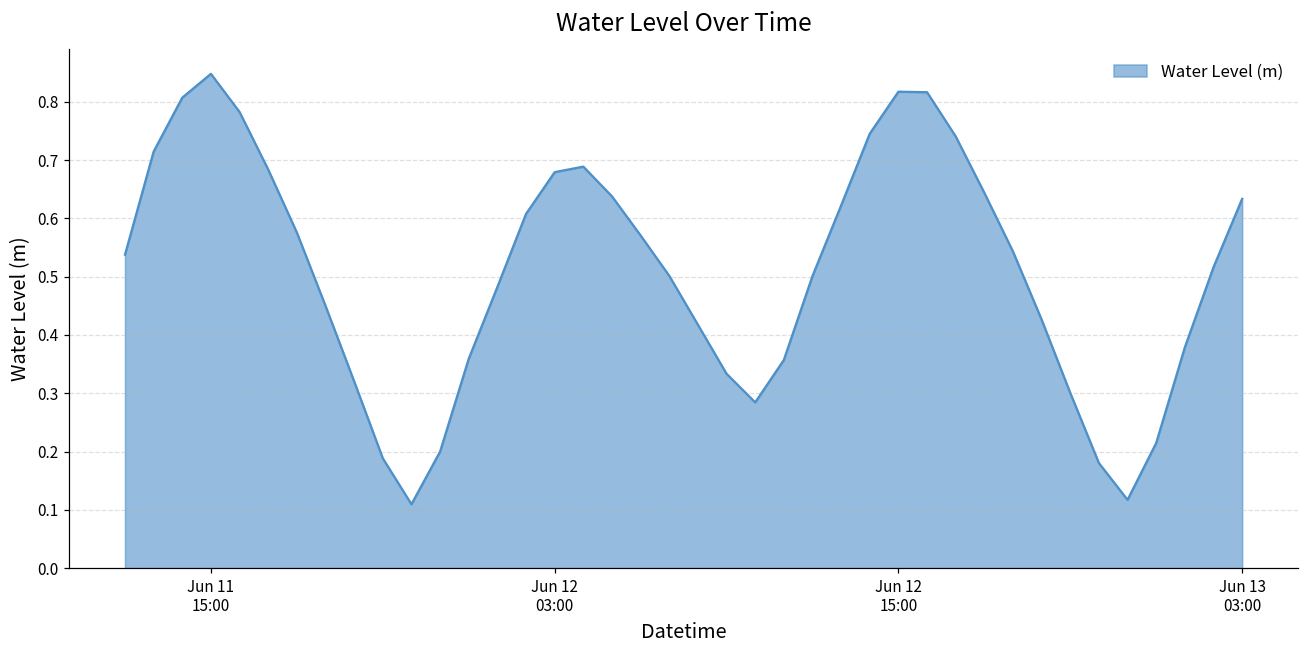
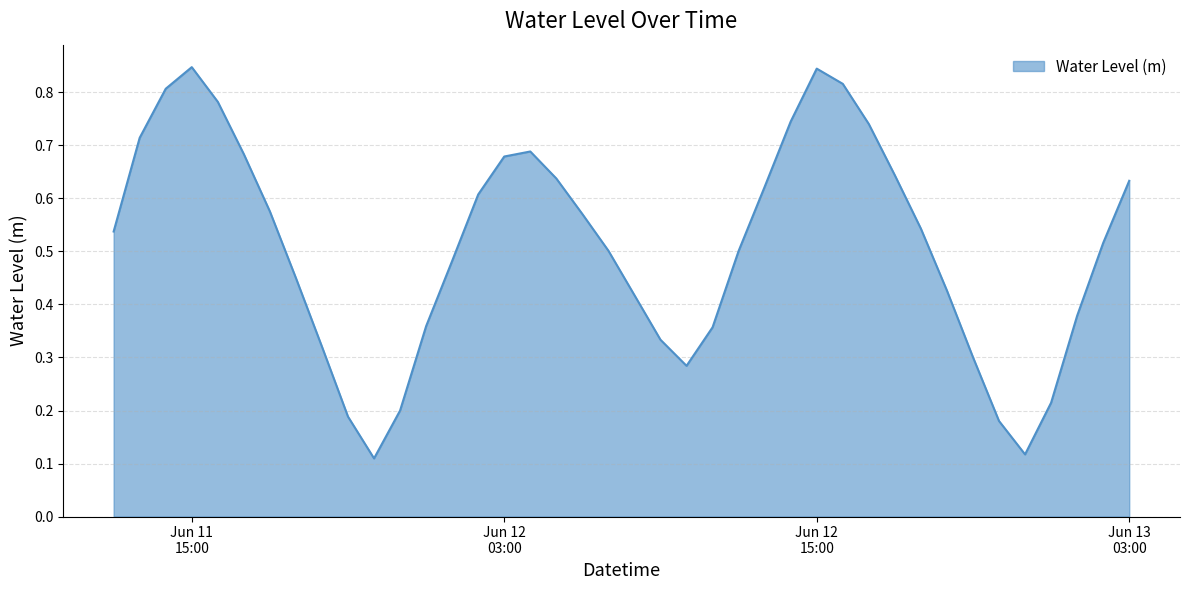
Jun 12 15:00: 0.82 -> 0.84
